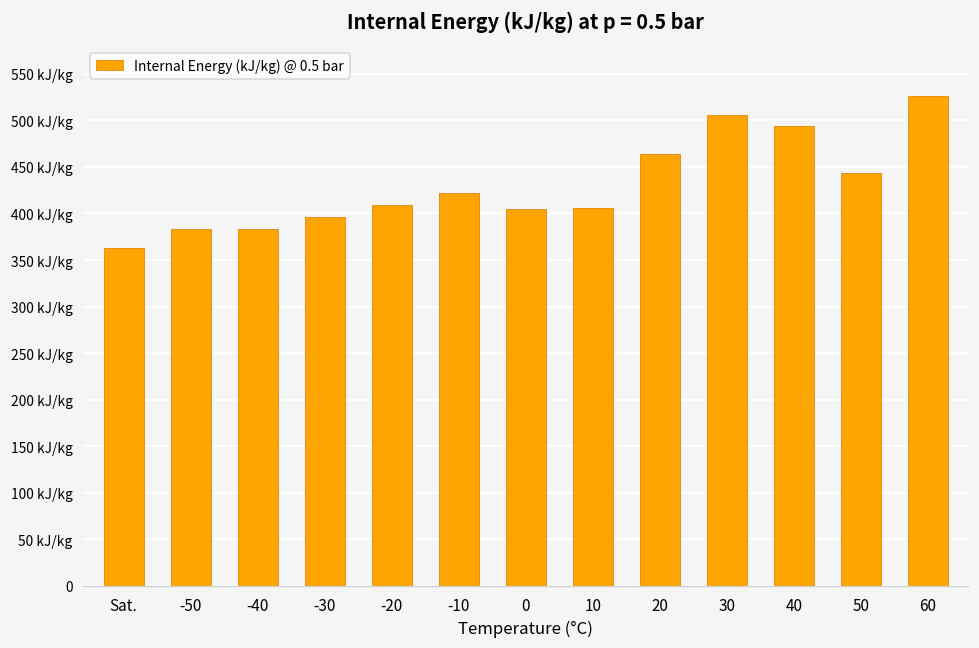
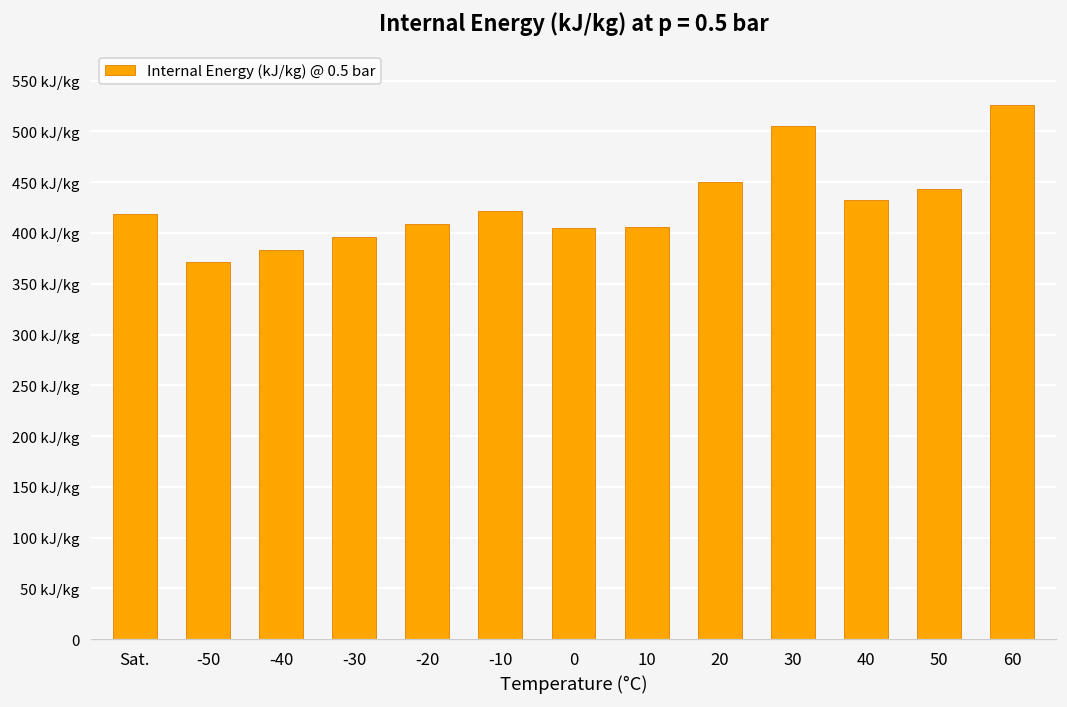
Sat.: 360 kJ/kg -> 420 kJ/kg
-50: 380 kJ/kg -> 370 kJ/kg
20: 460 kJ/kg -> 450 kJ/kg
40: 490 kJ/kg -> 430 kJ/kg
